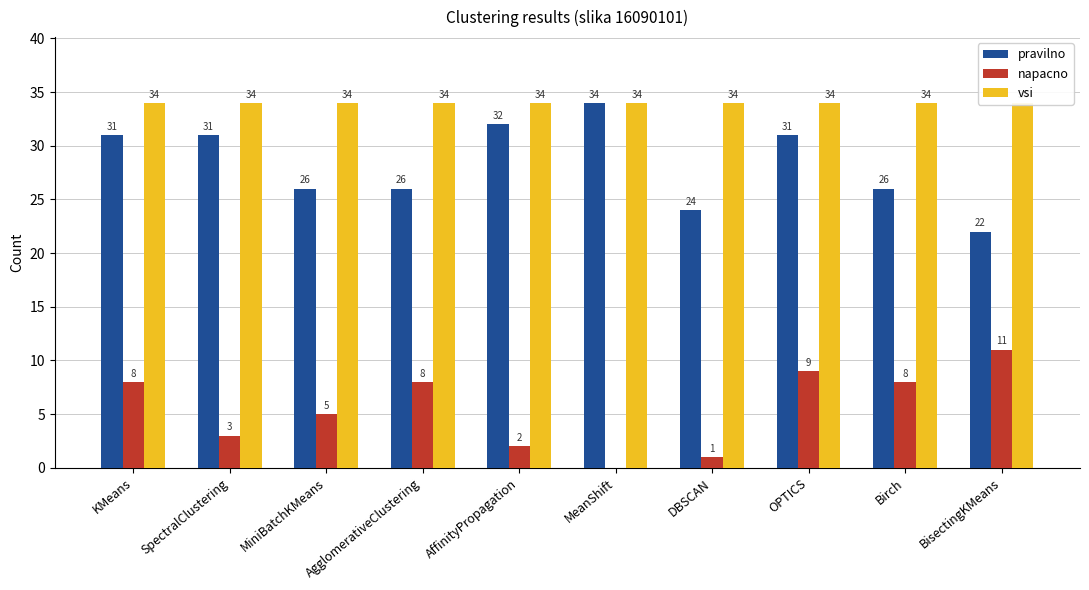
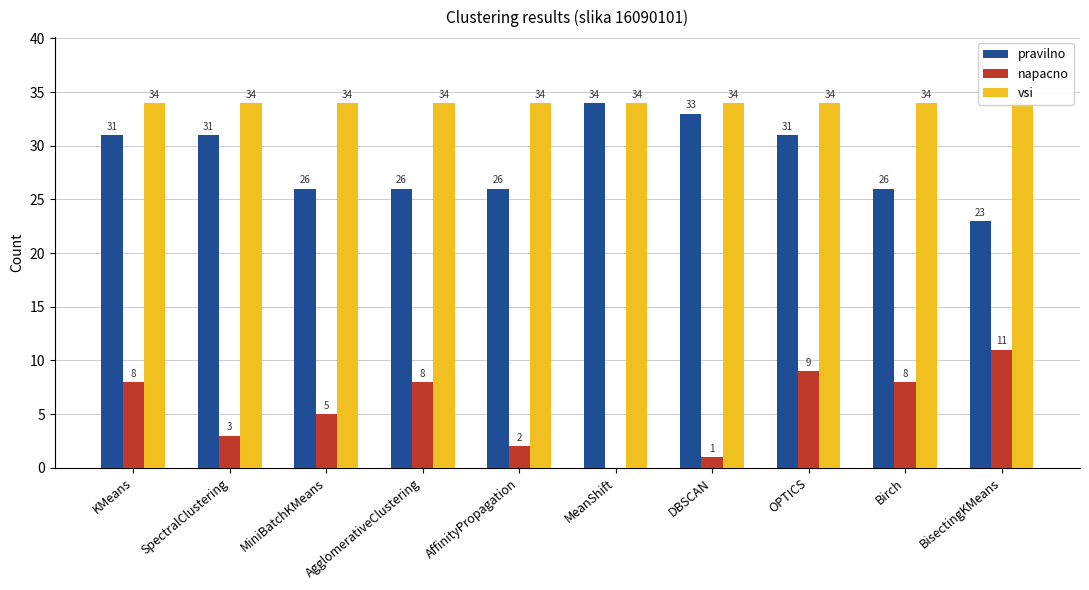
pravilno, AffinityPropagation: 32 -> 26
pravilno, DBSCAN: 24 -> 33
pravilno, BisectingKMeans: 22 -> 23
